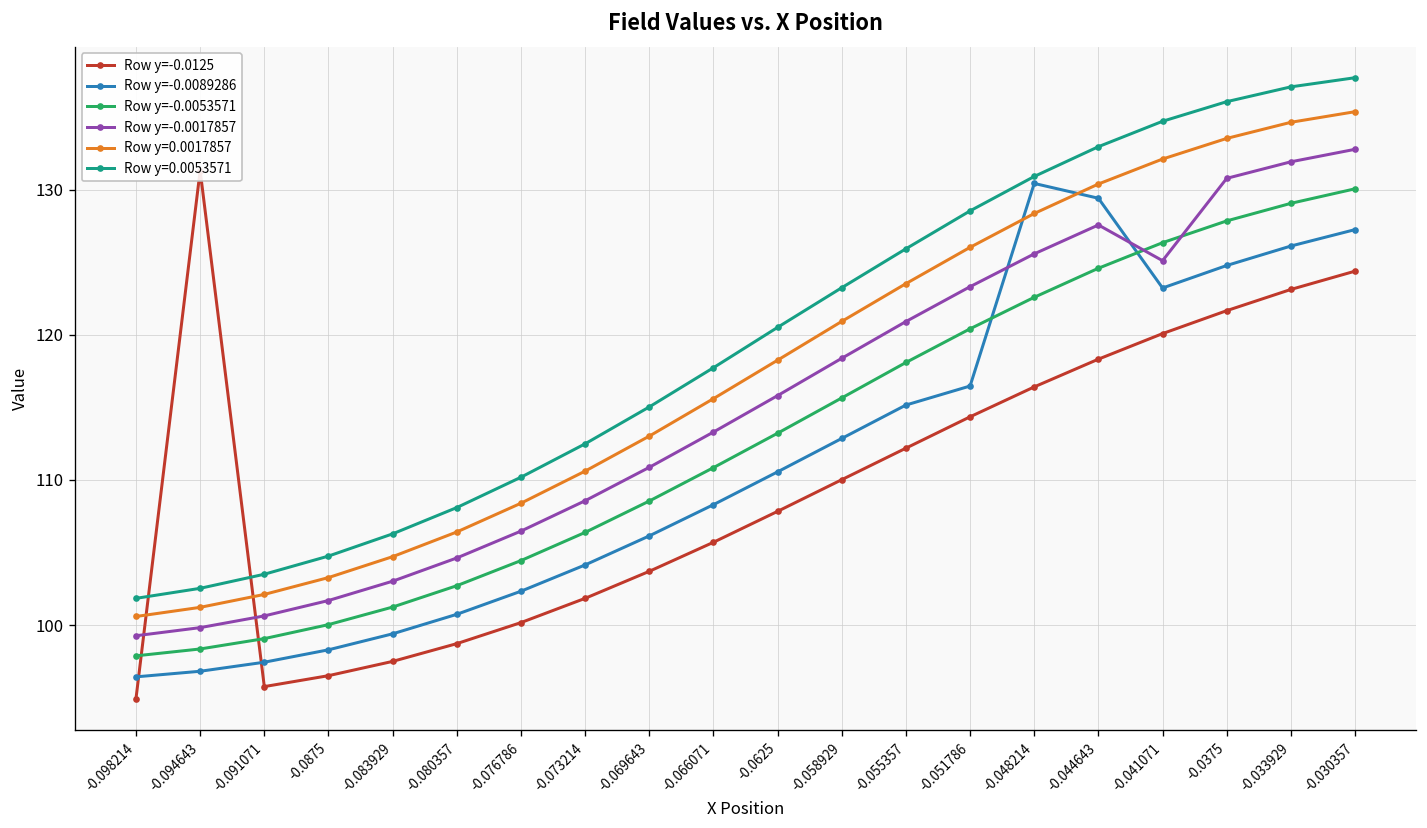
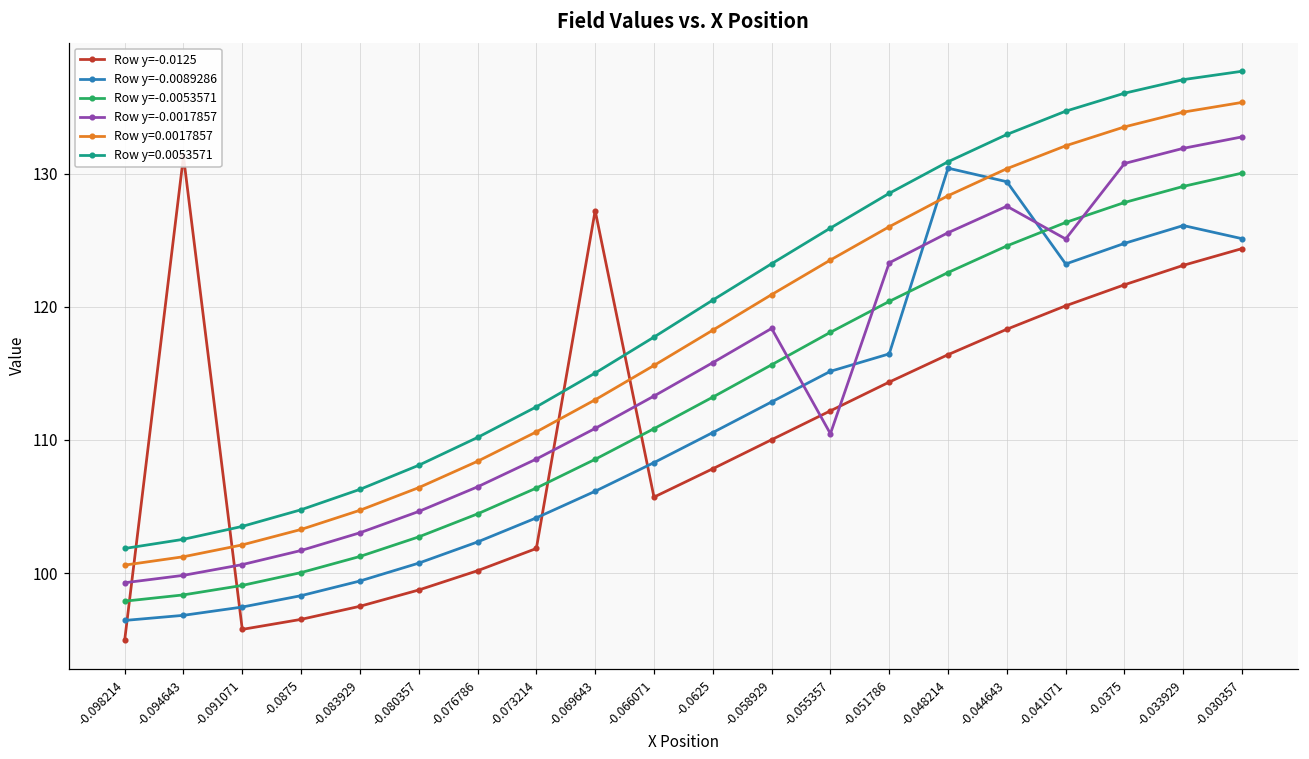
Row y=-0.0125, -0.069643: 103.7 -> 127.2
Row y=-0.0017857, -0.055357: 120.9 -> 110.5
Row y=-0.0089286, -0.030357: 127.2 -> 125.1
